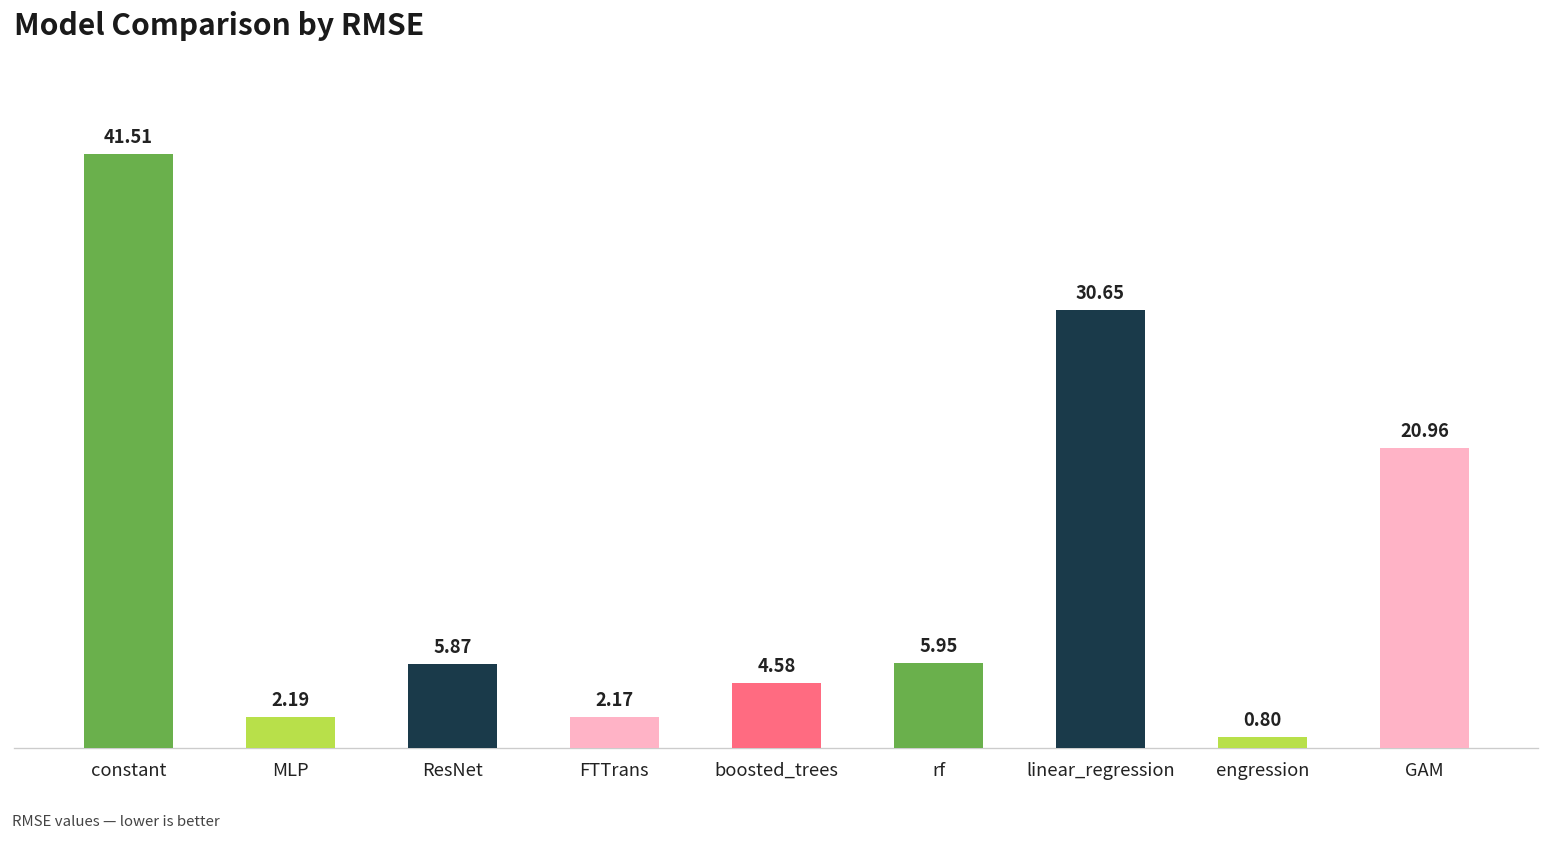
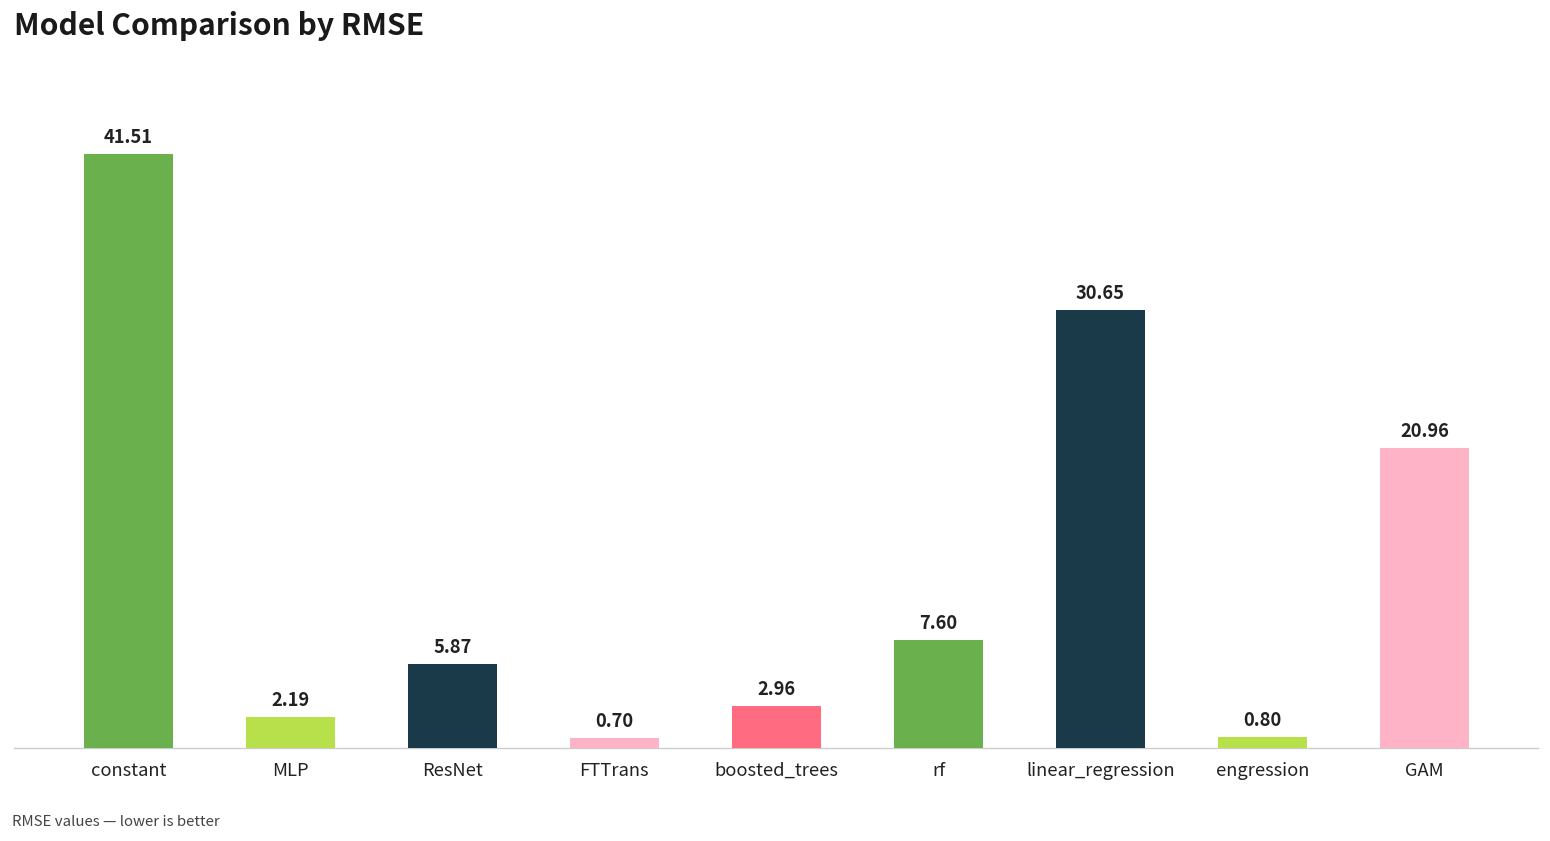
FTTrans: 2.17 -> 0.70
boosted_trees: 4.58 -> 2.96
rf: 5.95 -> 7.60
